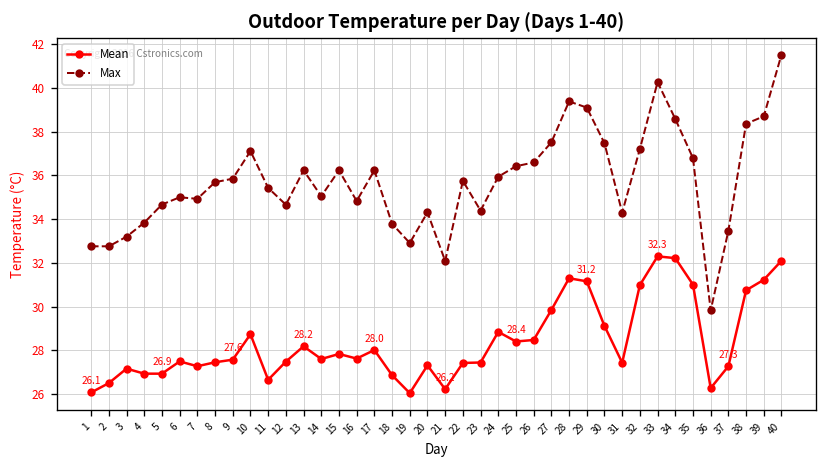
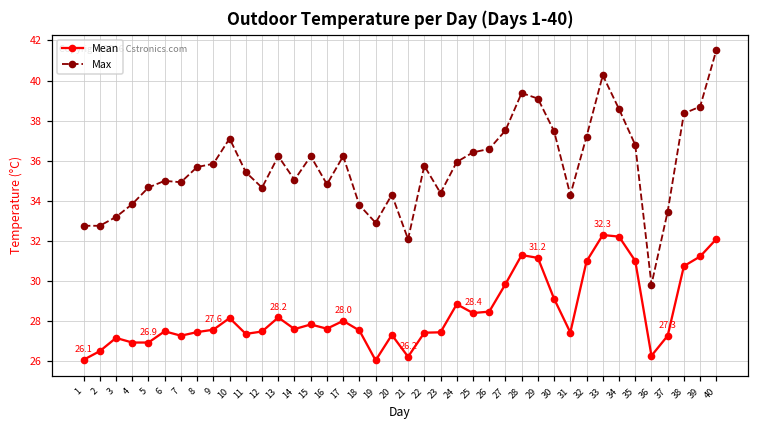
Mean, 10: 28.7 -> 28.2
Mean, 11: 26.7 -> 27.4
Mean, 18: 26.9 -> 27.5
